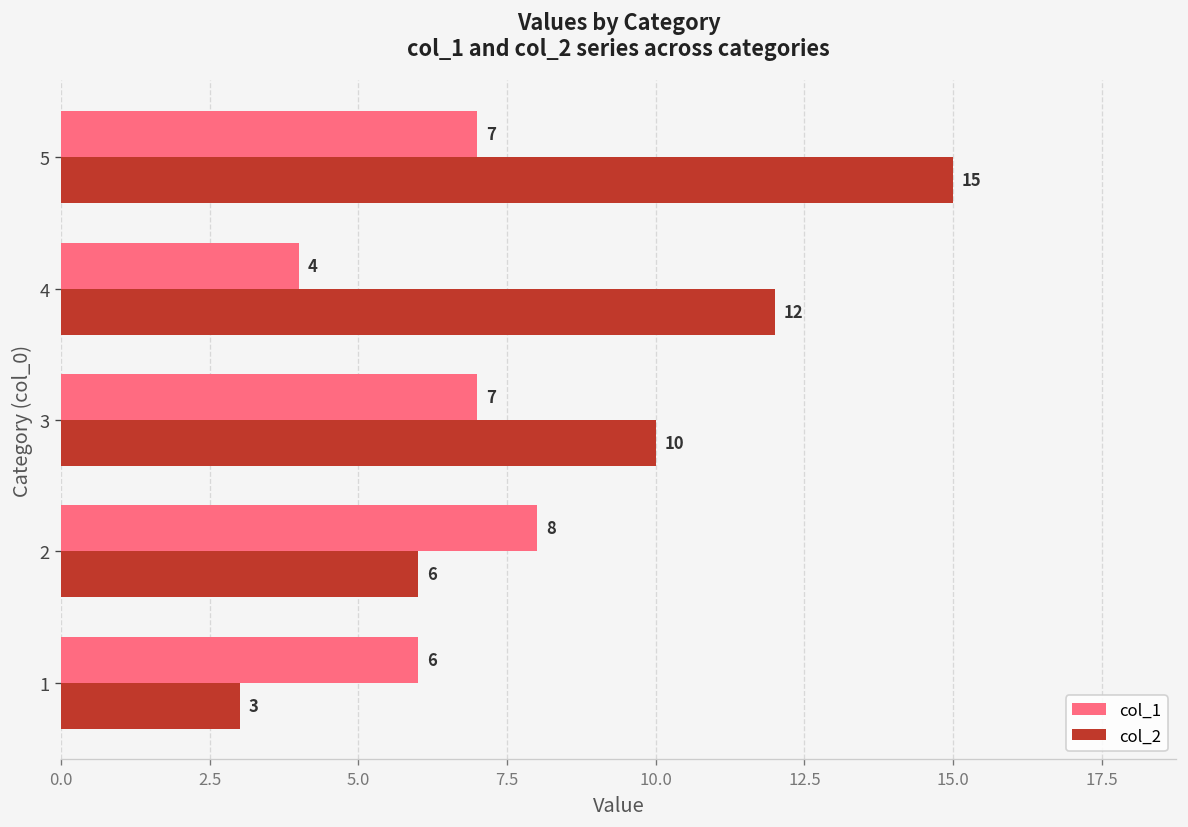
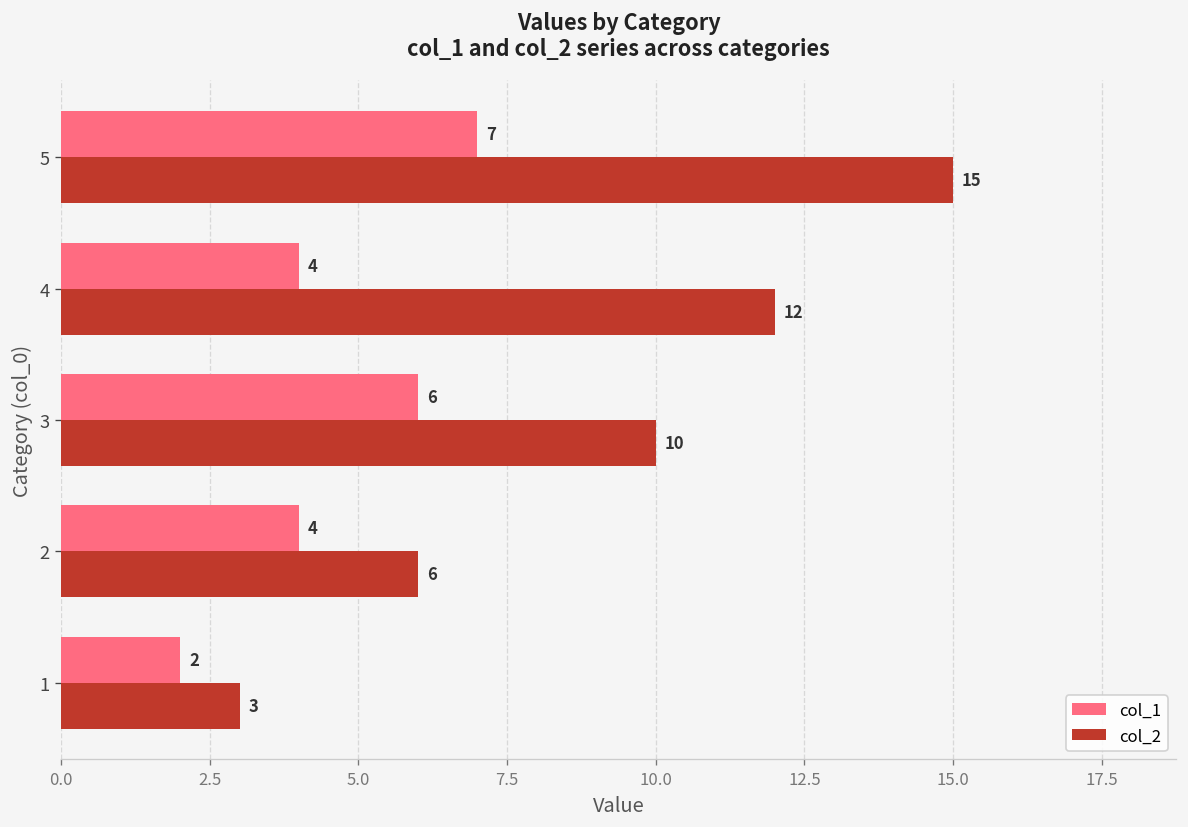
col_1, 3: 7 -> 6
col_1, 2: 8 -> 4
col_1, 1: 6 -> 2
